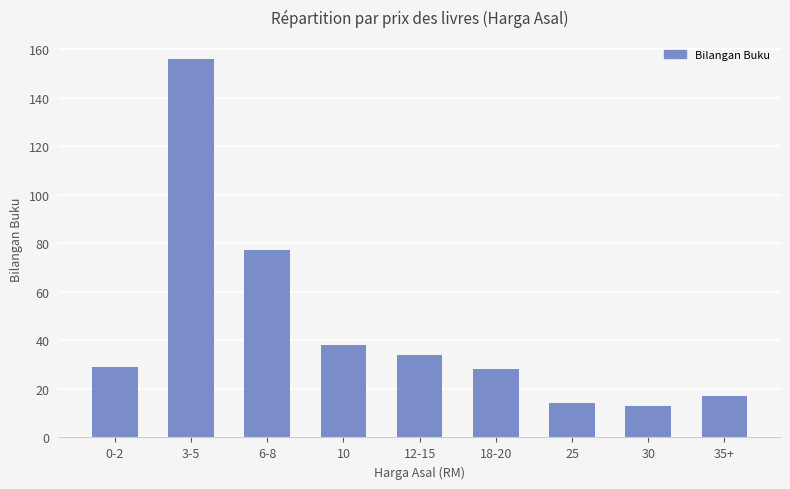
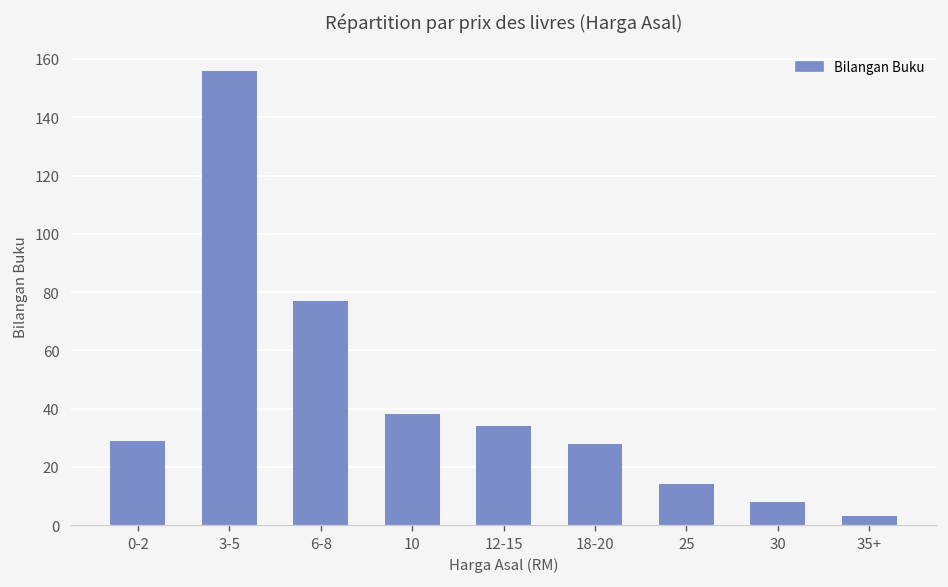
30: 13 -> 8
35+: 17 -> 3
